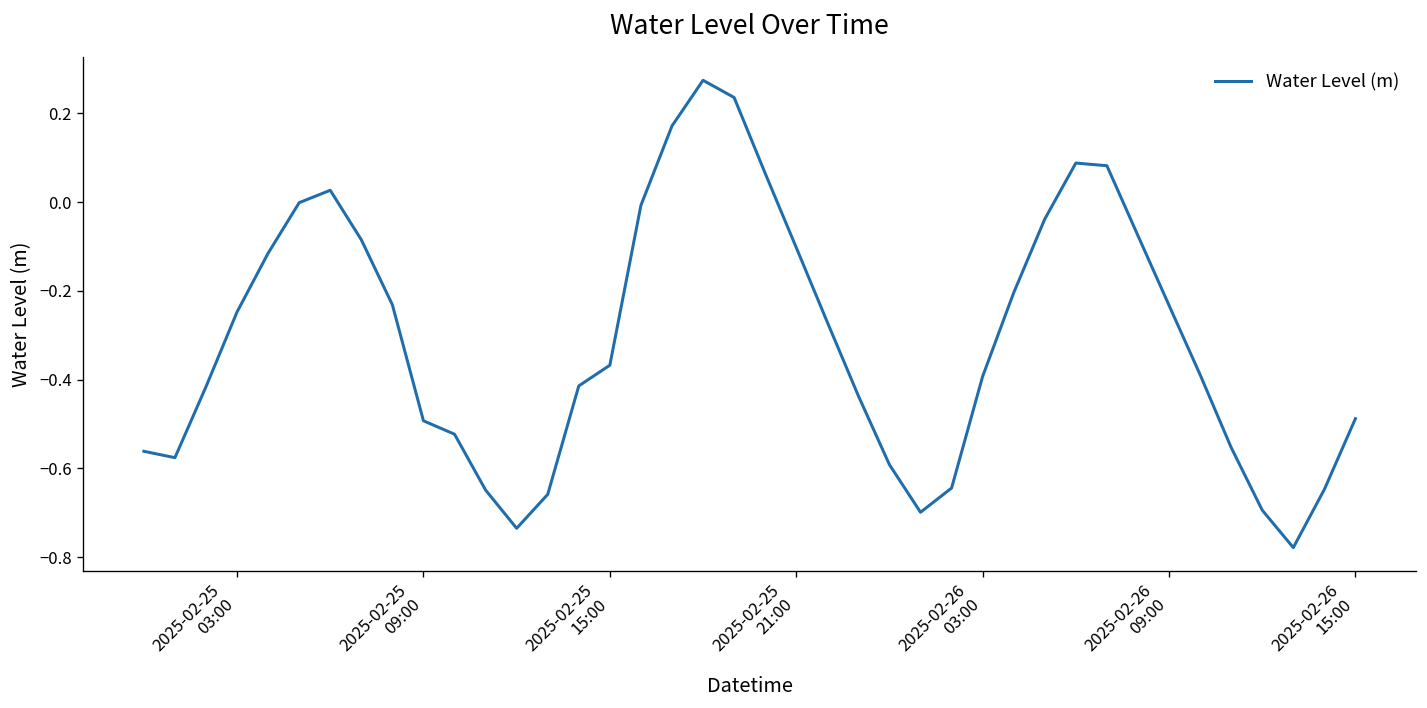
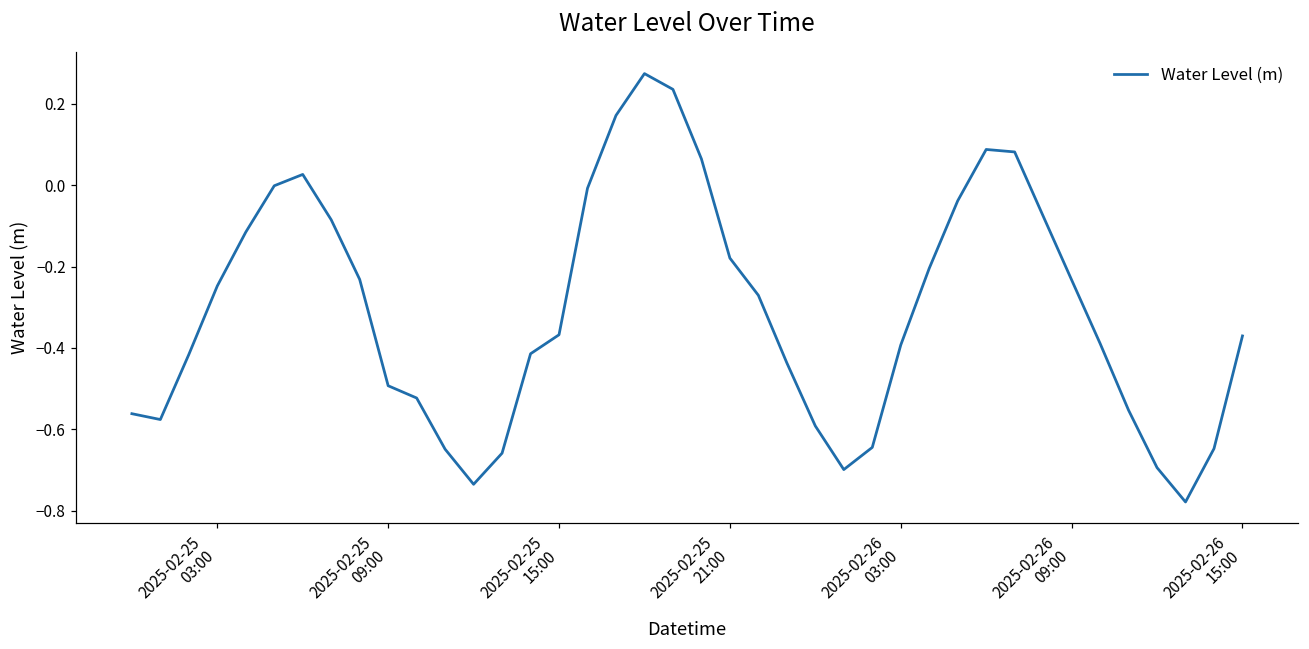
2025-02-25 21:00: -0.10 -> -0.18
2025-02-26 15:00: -0.49 -> -0.37
